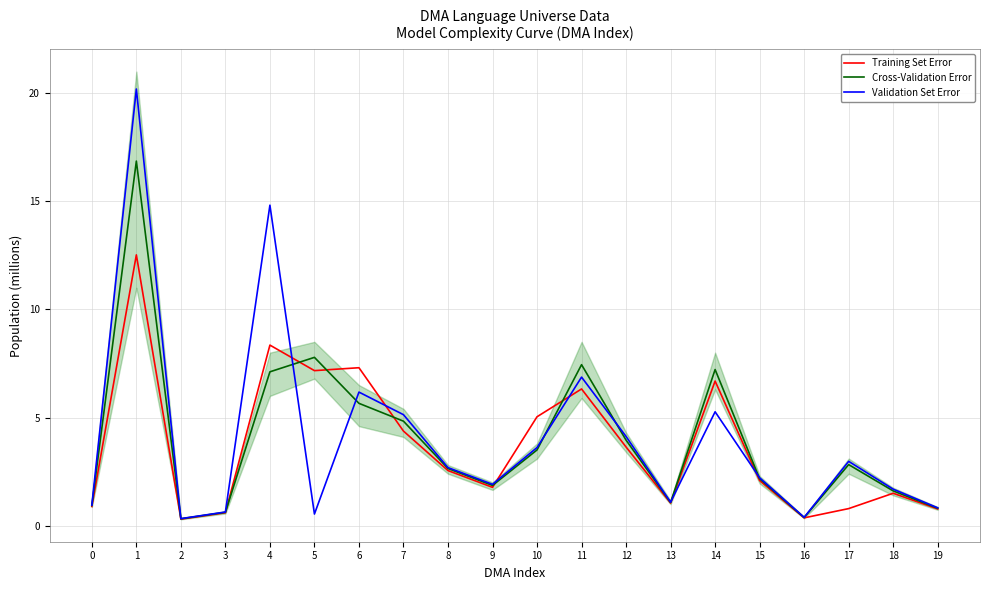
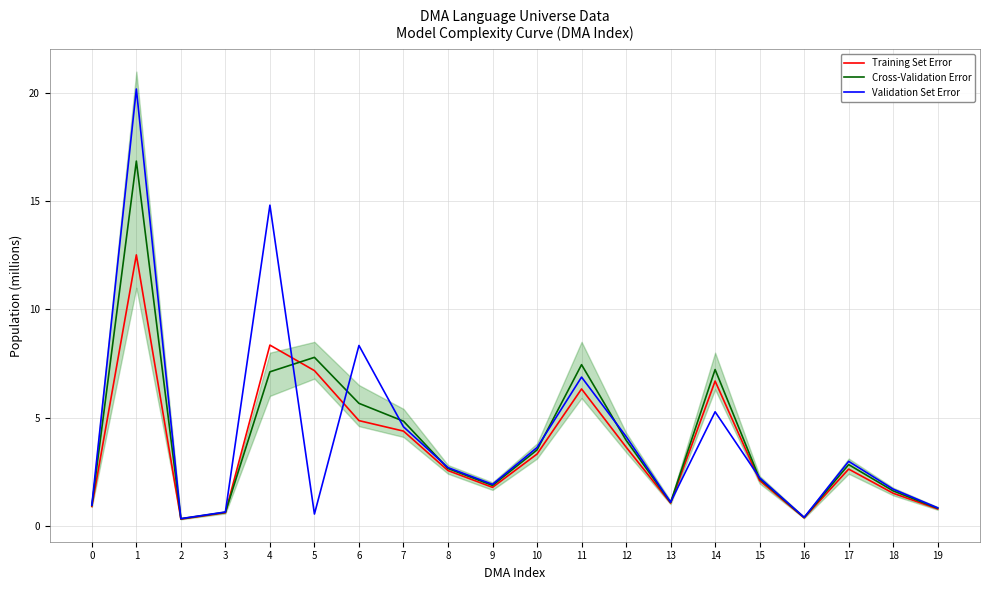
Training Set Error, 6: 7.3 -> 4.9
Validation Set Error, 6: 6.2 -> 8.3
Validation Set Error, 7: 5.1 -> 4.6
Training Set Error, 10: 5.0 -> 3.3
Training Set Error, 17: 0.8 -> 2.6
